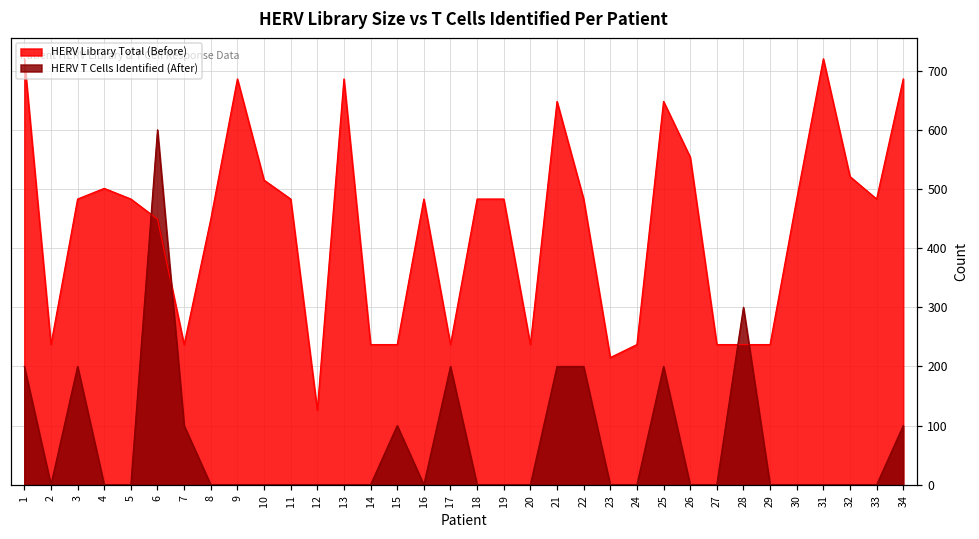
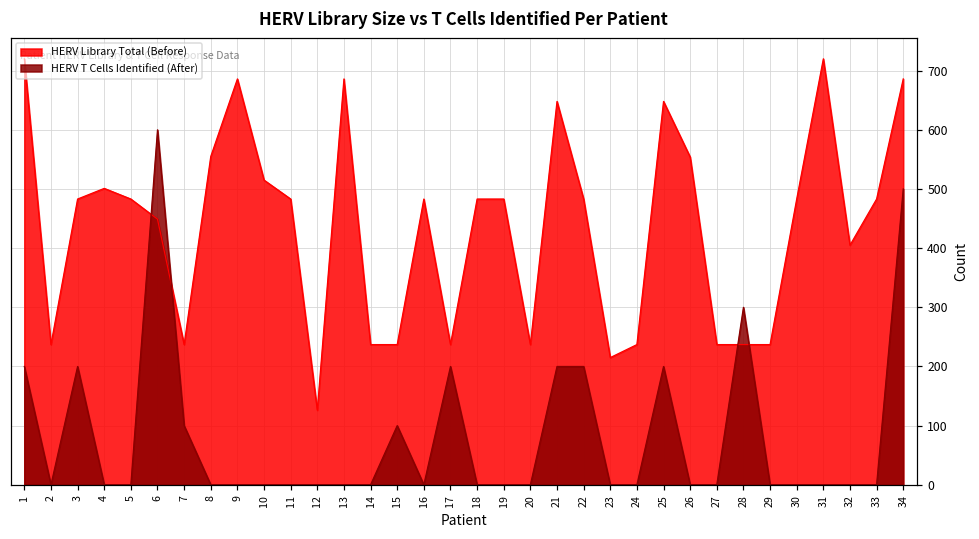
HERV Library Total (Before), 8: 450 -> 560
HERV Library Total (Before), 32: 520 -> 410
HERV T Cells Identified (After), 34: 100 -> 500
